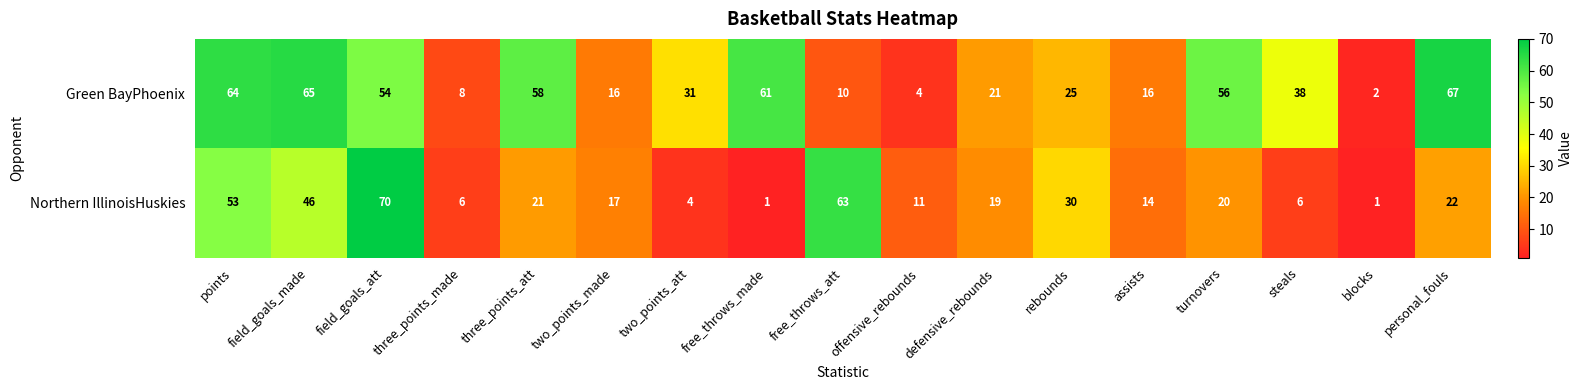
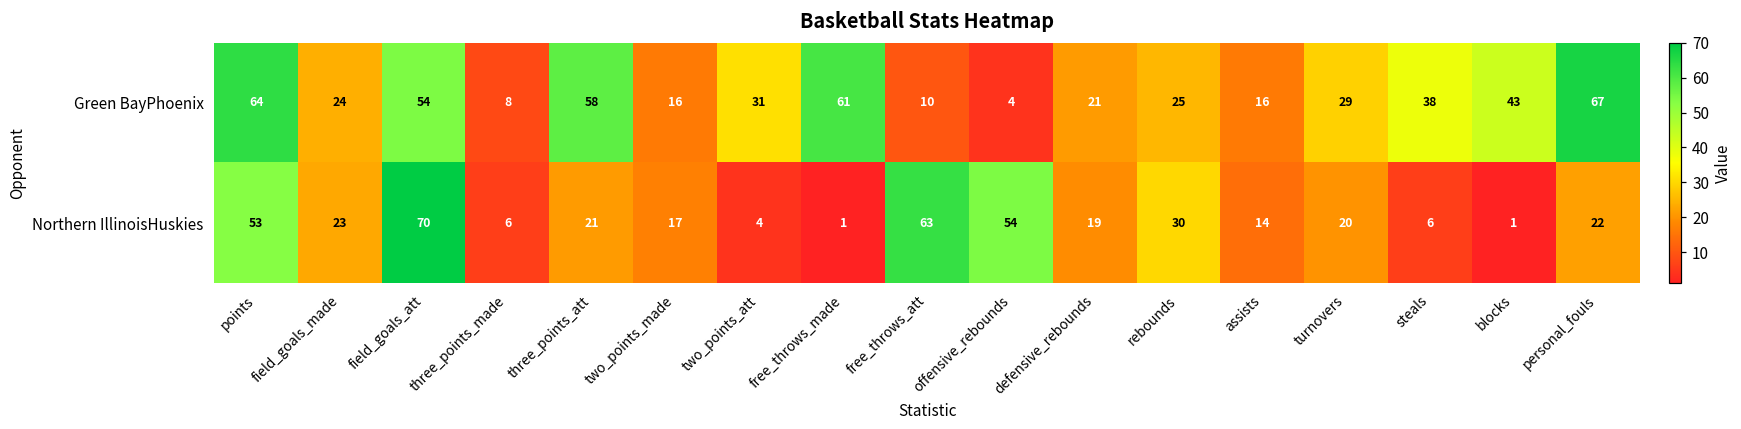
Green BayPhoenix, field_goals_made: 65 -> 24
Green BayPhoenix, turnovers: 56 -> 29
Green BayPhoenix, blocks: 2 -> 43
Northern IllinoisHuskies, field_goals_made: 46 -> 23
Northern IllinoisHuskies, offensive_rebounds: 11 -> 54
